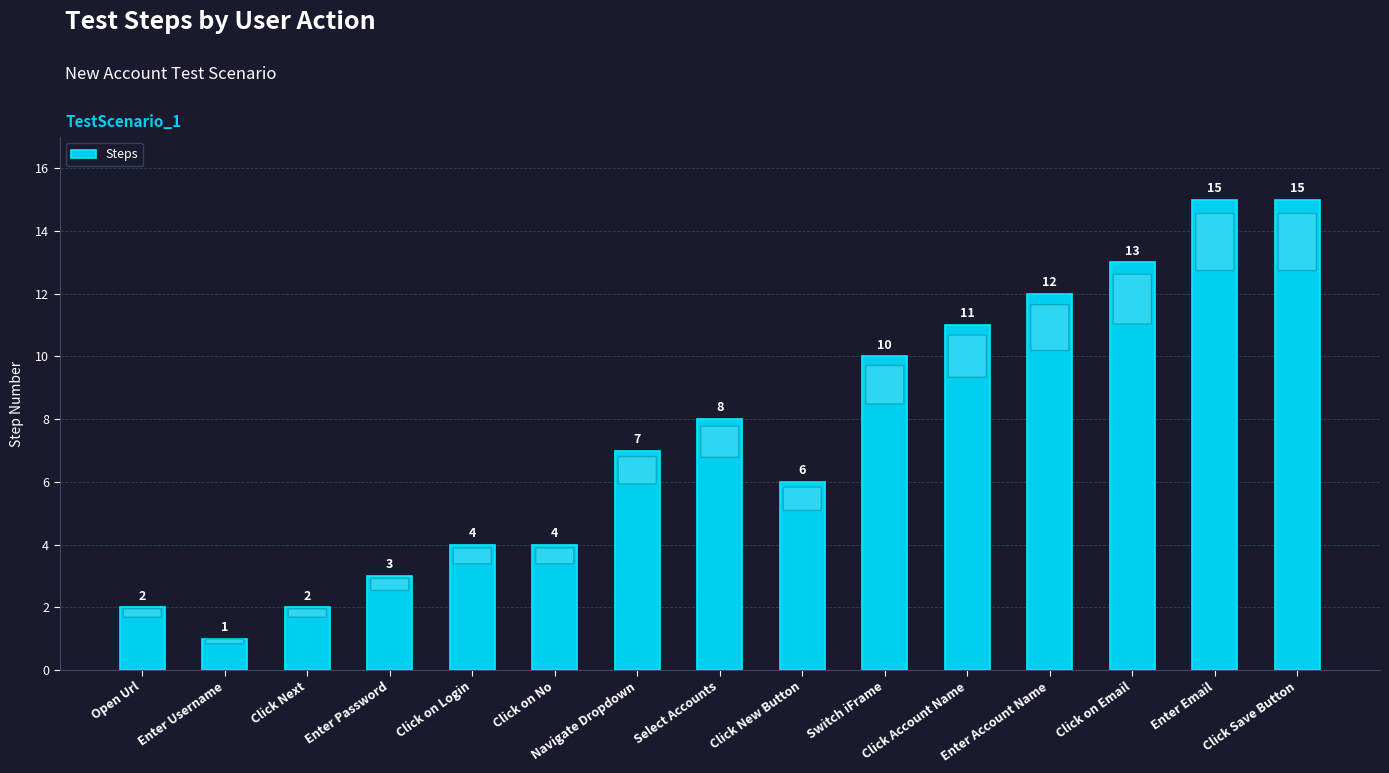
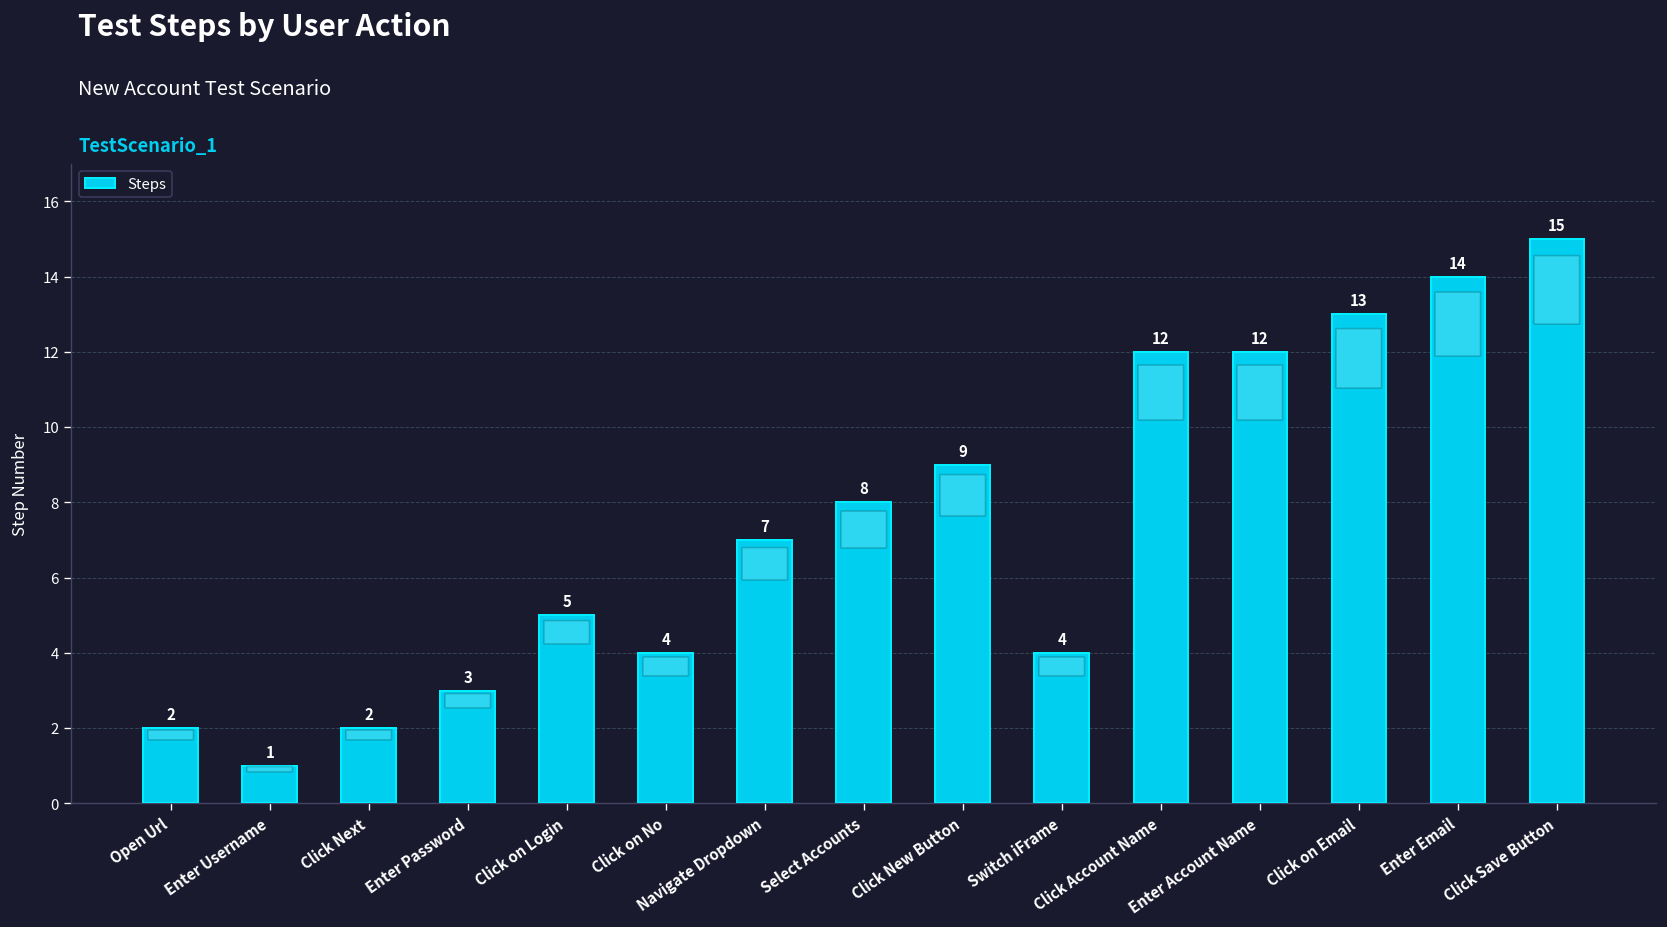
Click on Login: 4 -> 5
Click New Button: 6 -> 9
Switch iFrame: 10 -> 4
Click Account Name: 11 -> 12
Enter Email: 15 -> 14
